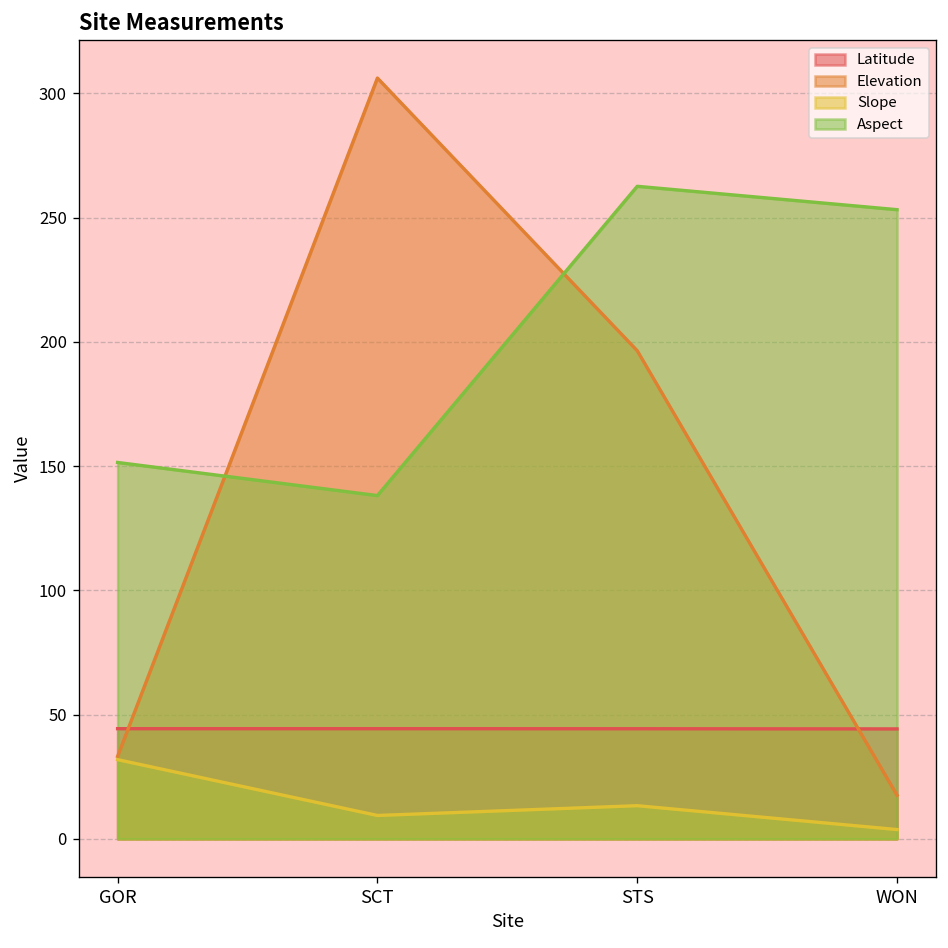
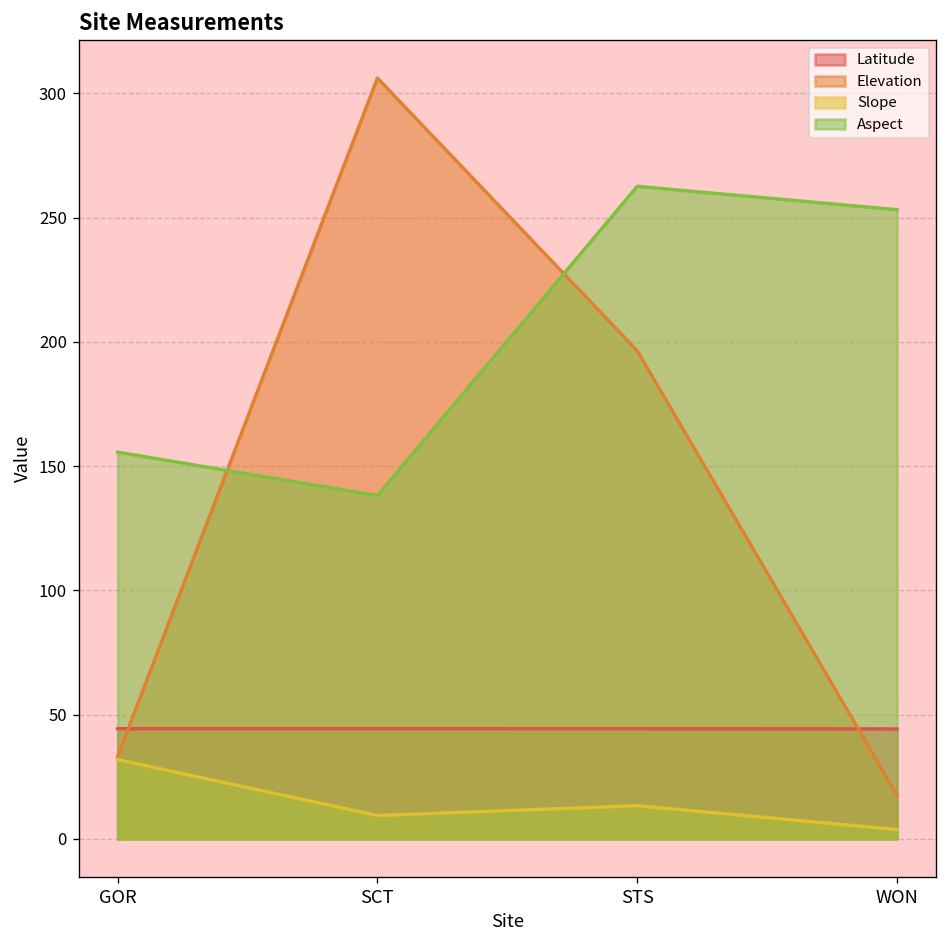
Aspect, GOR: 151 -> 156
